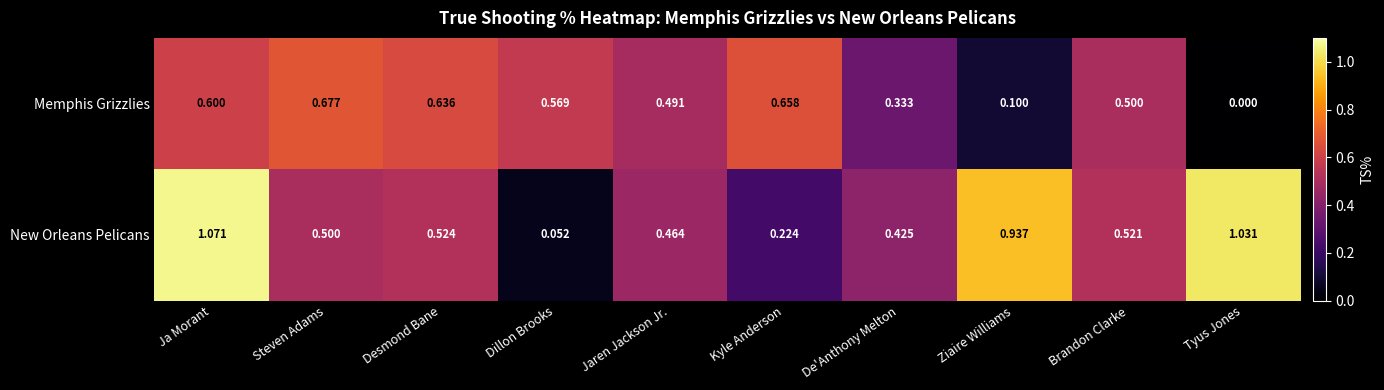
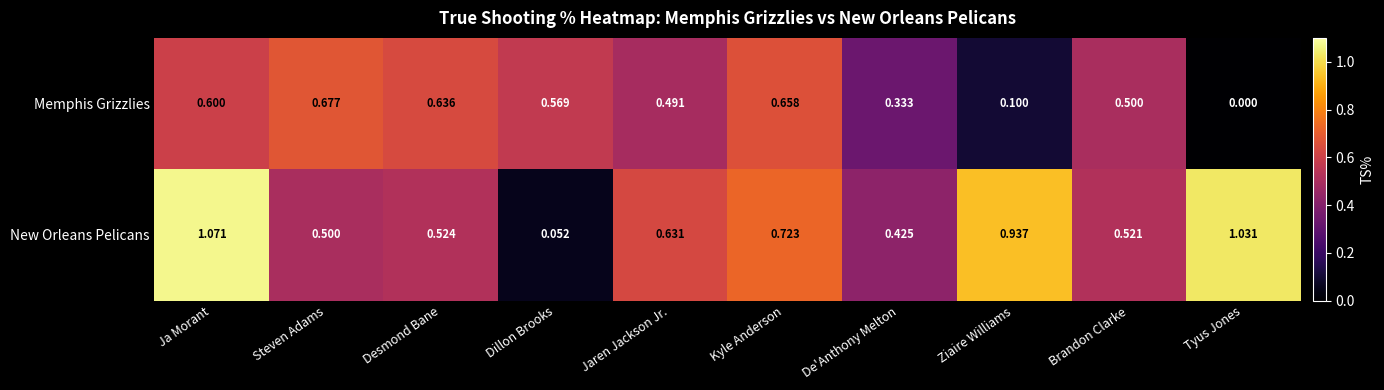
New Orleans Pelicans, Jaren Jackson Jr.: 0.464 -> 0.631
New Orleans Pelicans, Kyle Anderson: 0.224 -> 0.723
